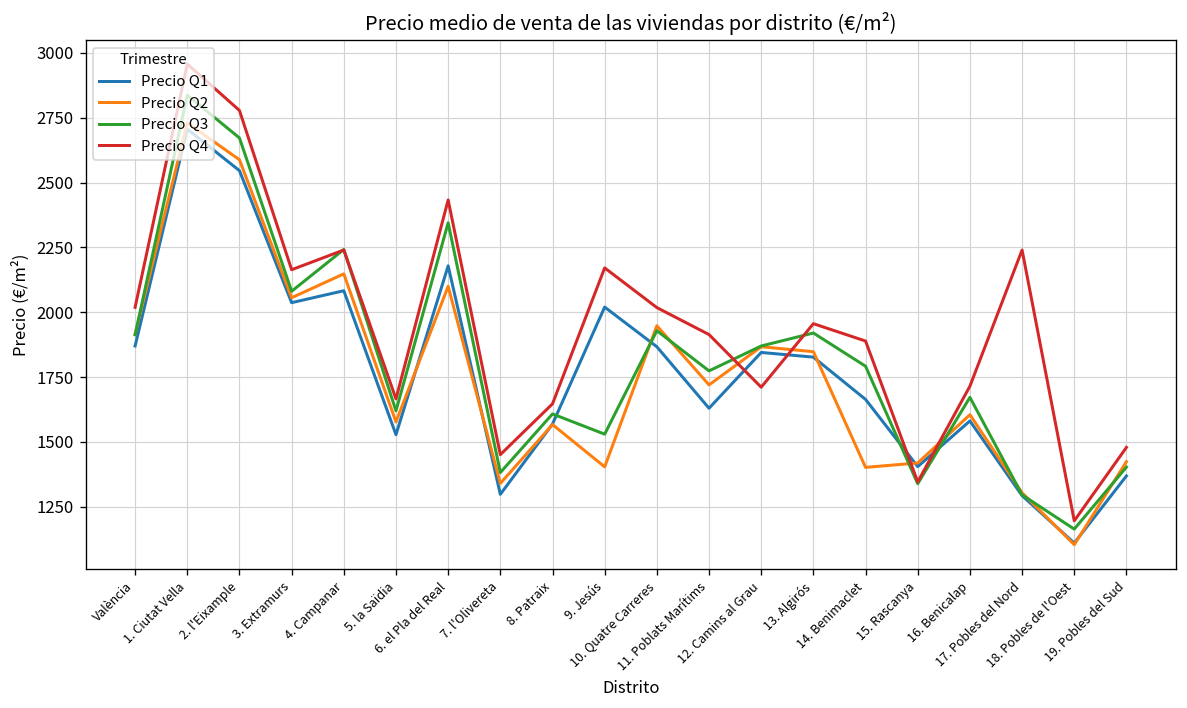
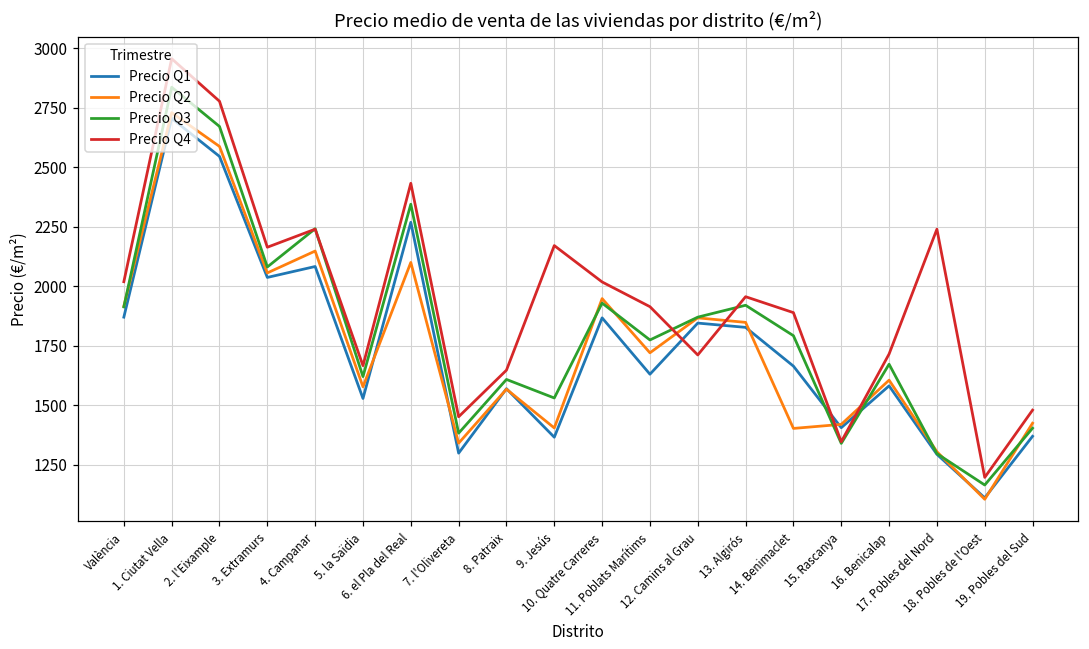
Precio Q1, 6. el Pla del Real: 2180 -> 2270
Precio Q1, 9. Jesús: 2020 -> 1370
